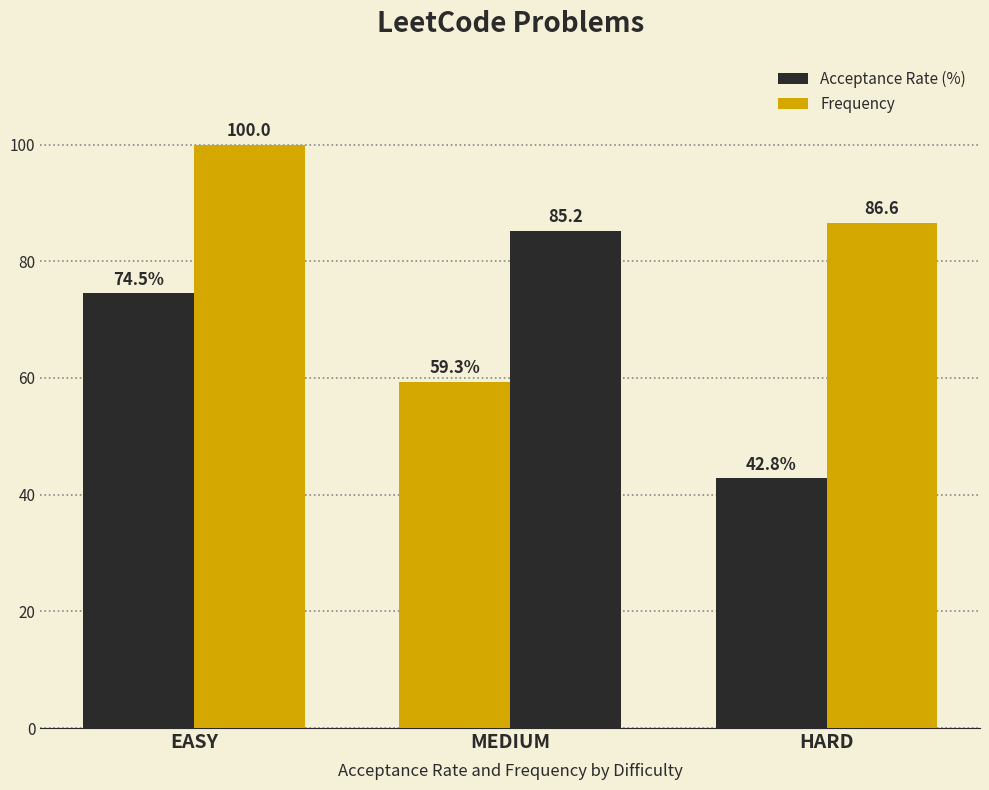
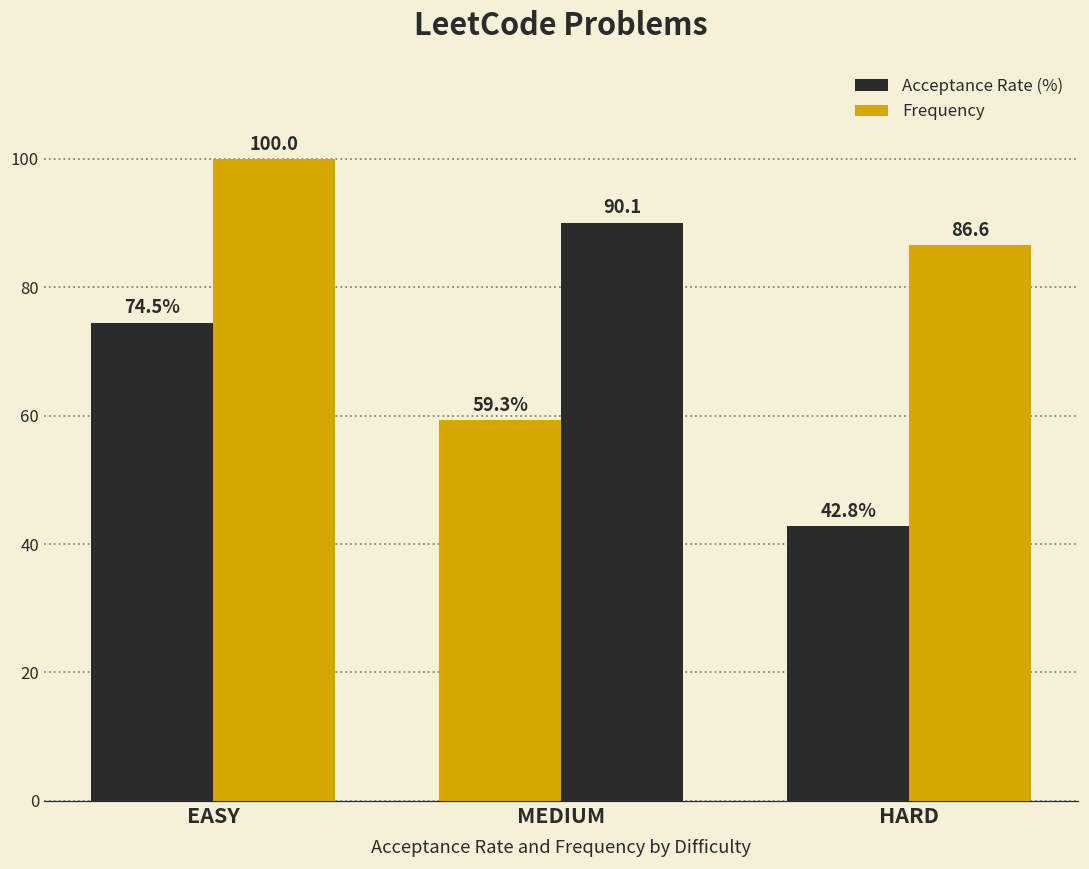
Frequency, MEDIUM: 85.2 -> 90.1
